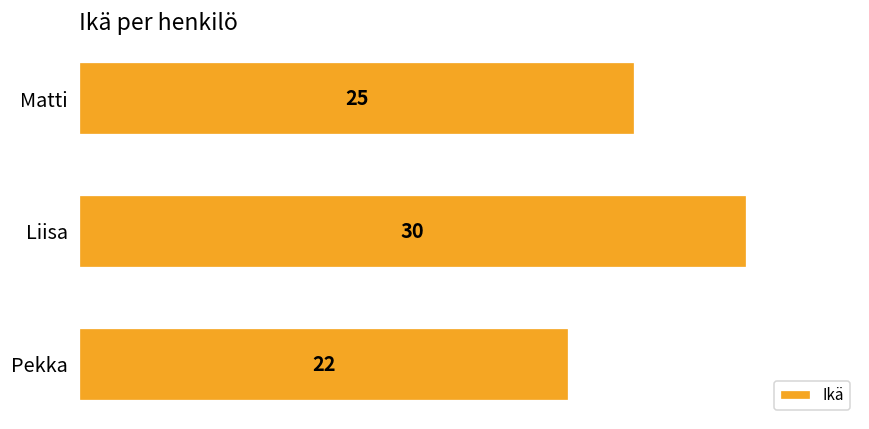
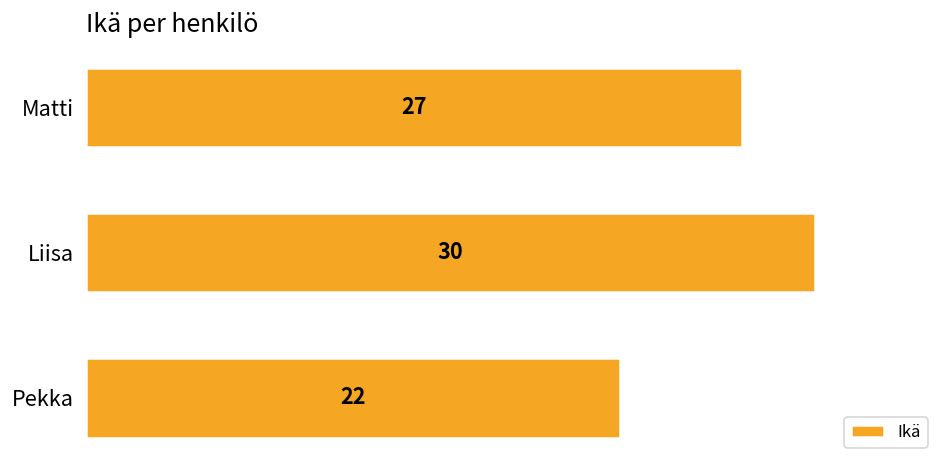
Matti: 25 -> 27
